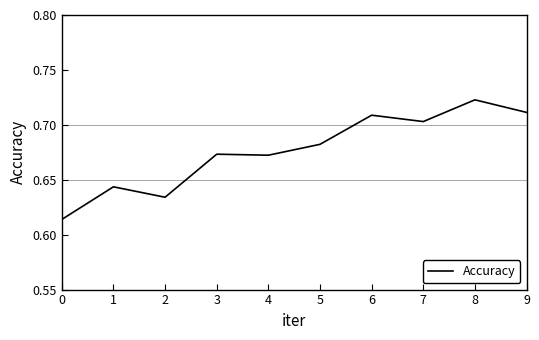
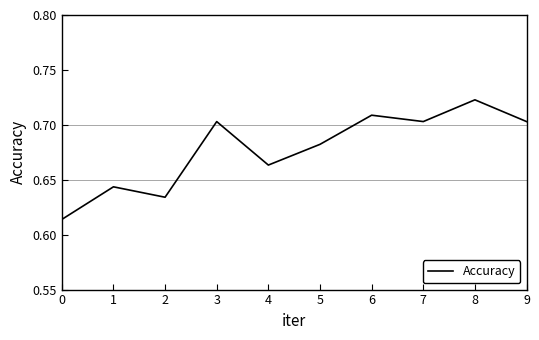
3: 0.673 -> 0.703
4: 0.672 -> 0.663
9: 0.711 -> 0.703
